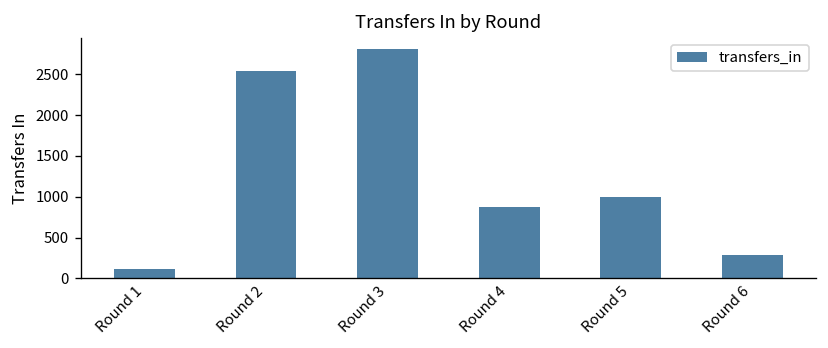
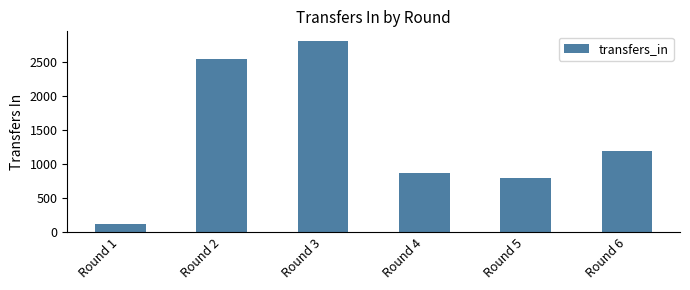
Round 5: 1000 -> 800
Round 6: 300 -> 1200
